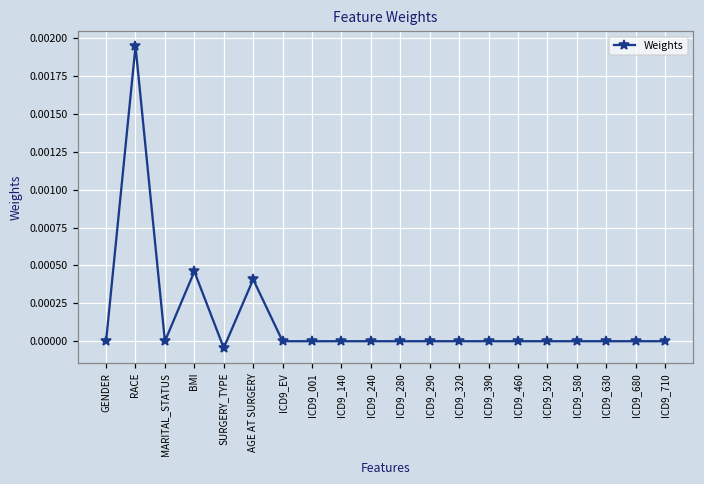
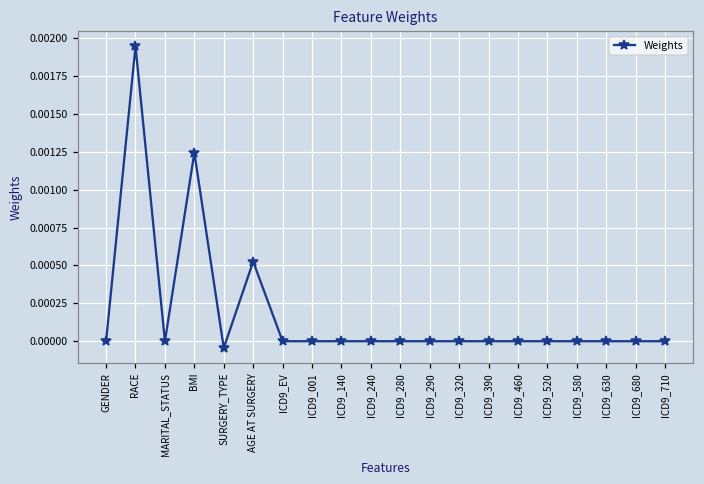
BMI: 0.00046 -> 0.00124
AGE AT SURGERY: 0.00041 -> 0.00053
